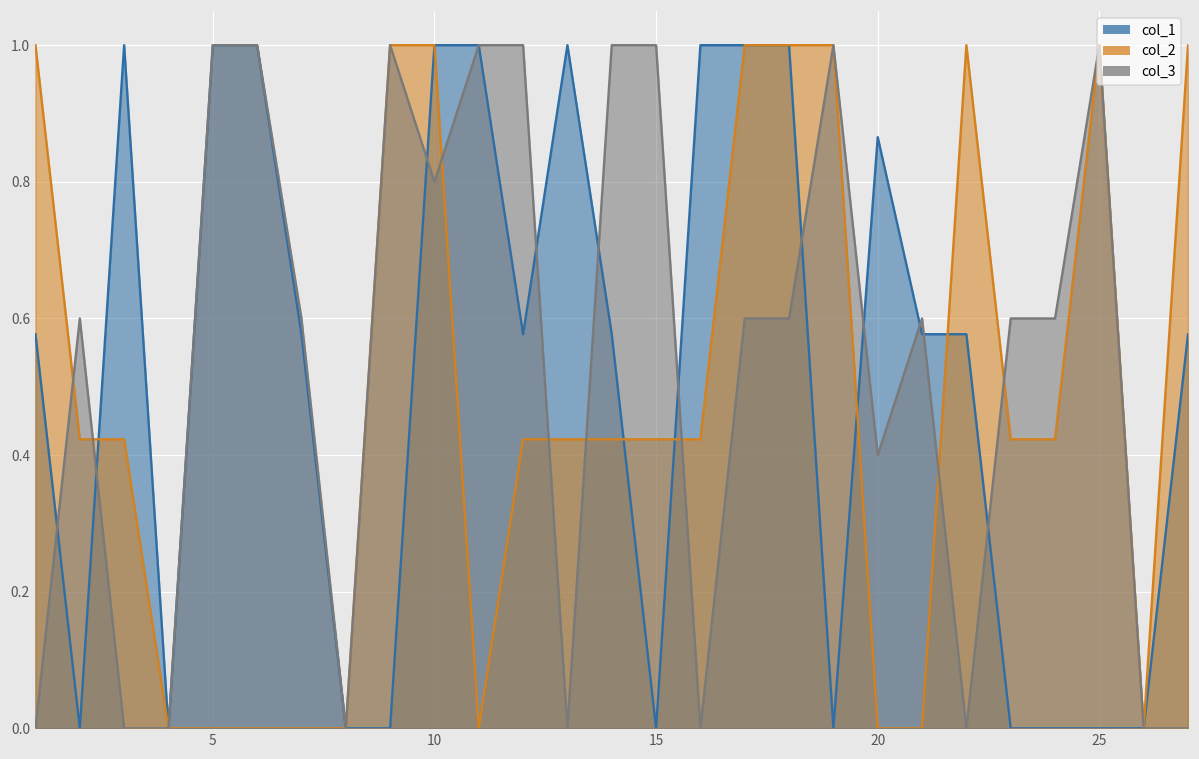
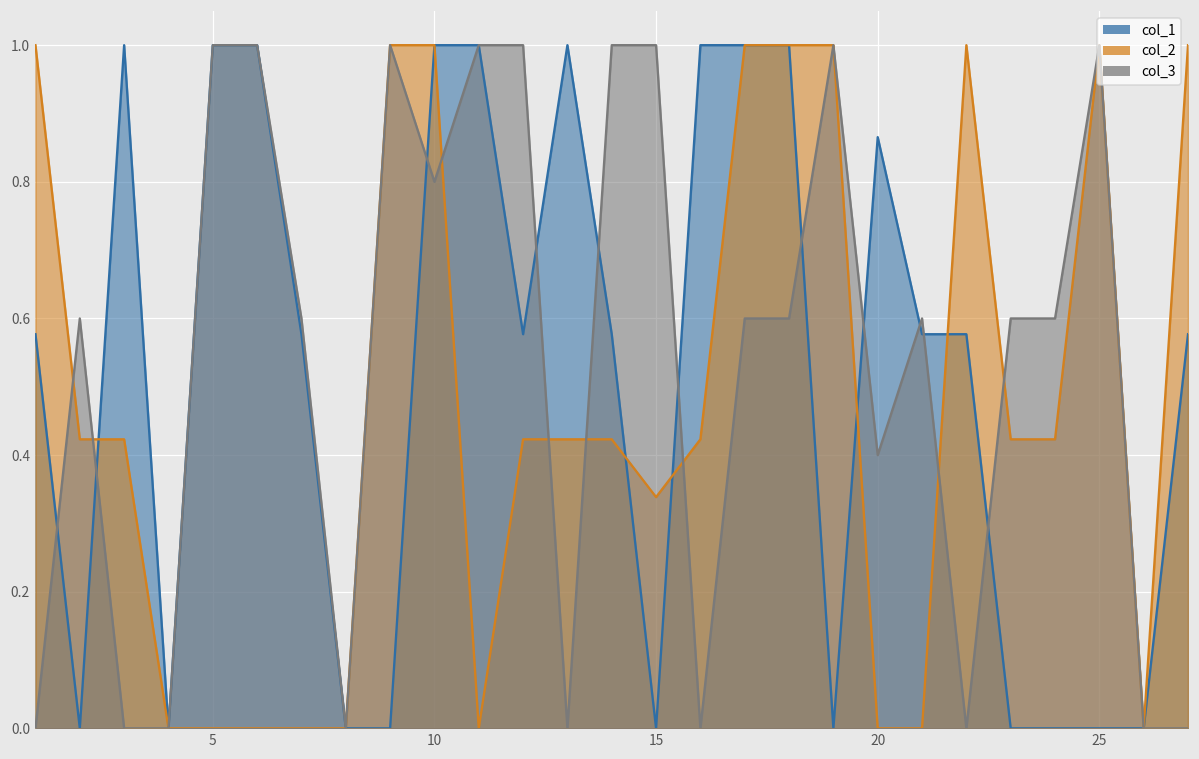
col_2, 15: 0.42 -> 0.34
